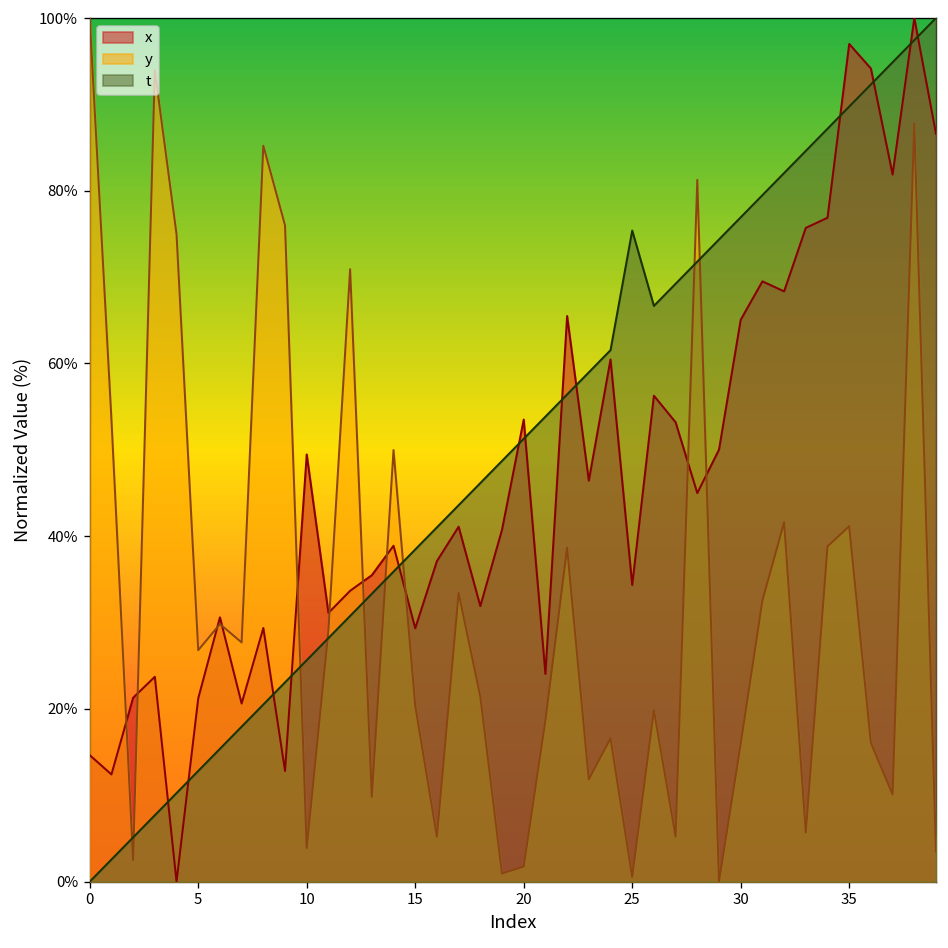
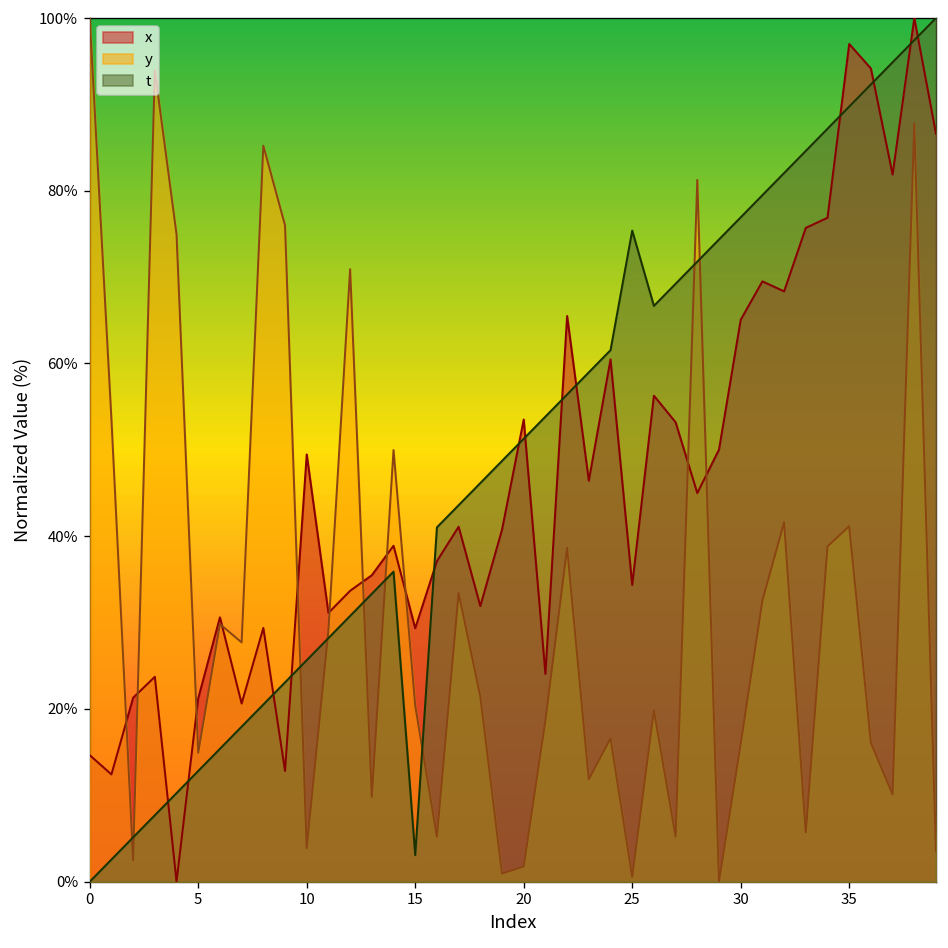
y, 5: 27% -> 15%
t, 15: 38% -> 3%
